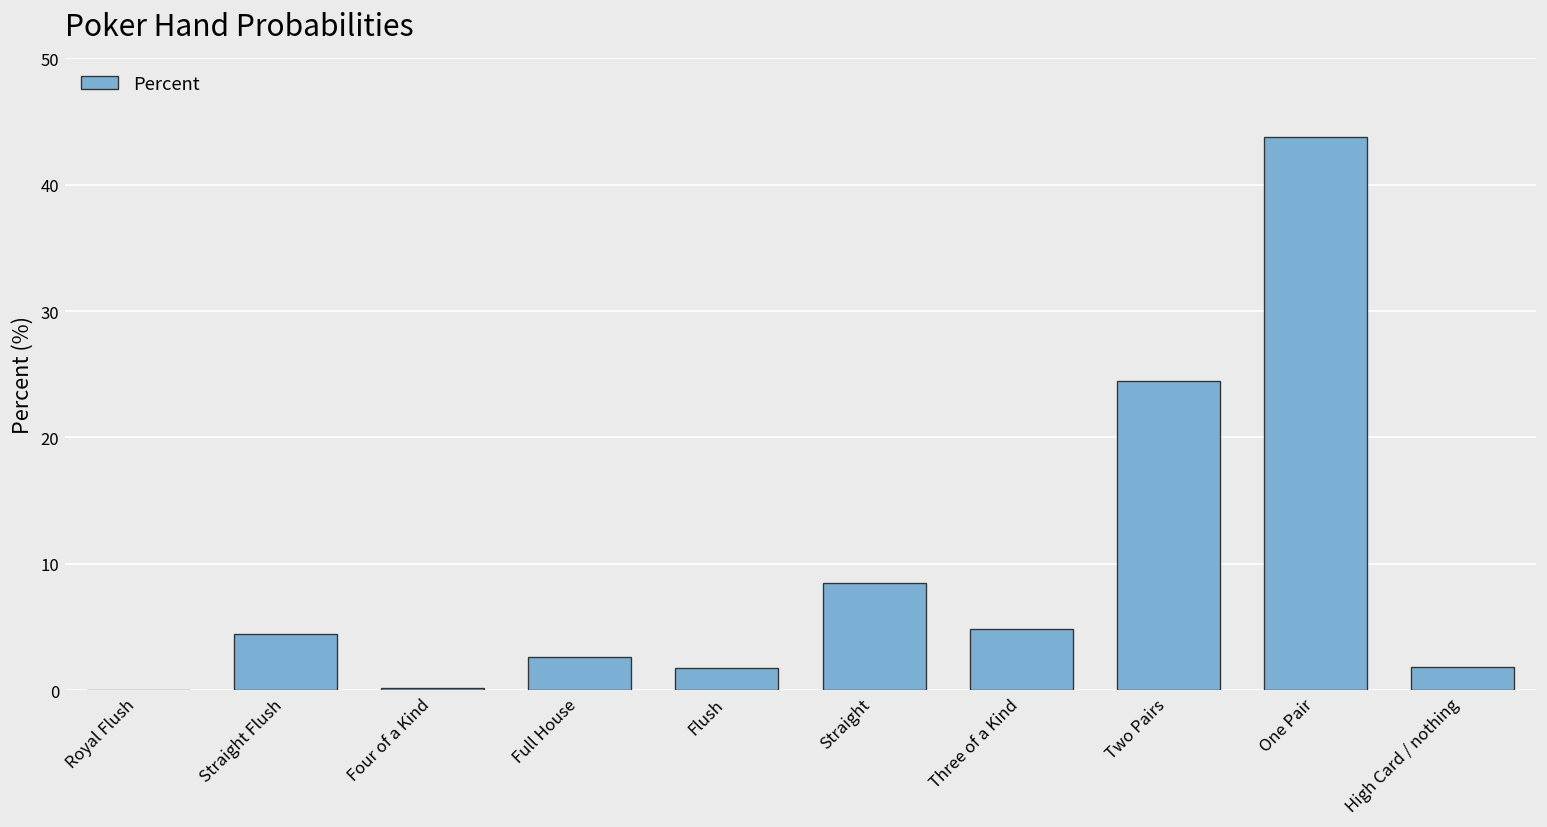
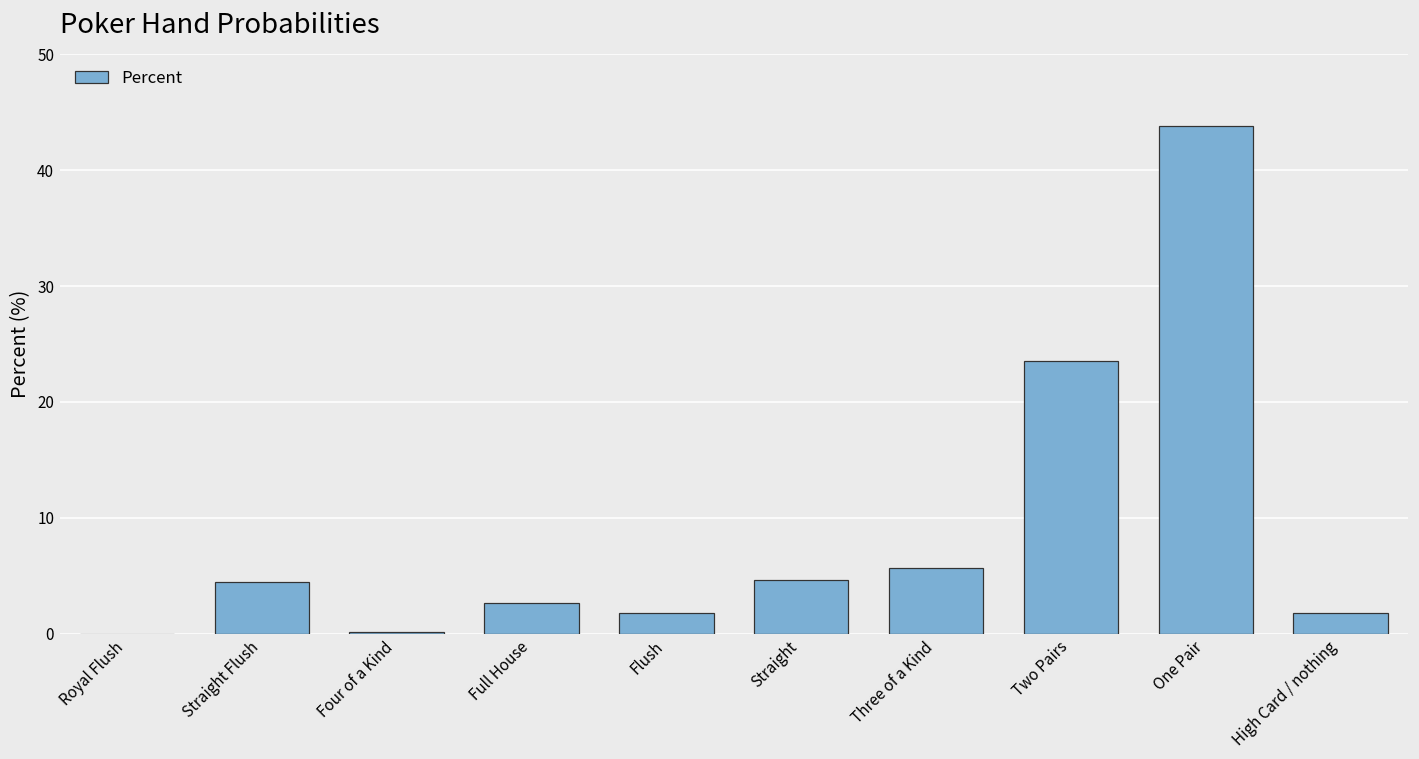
Straight: 8.5 -> 4.6
Three of a Kind: 4.8 -> 5.7
Two Pairs: 24.5 -> 23.5
